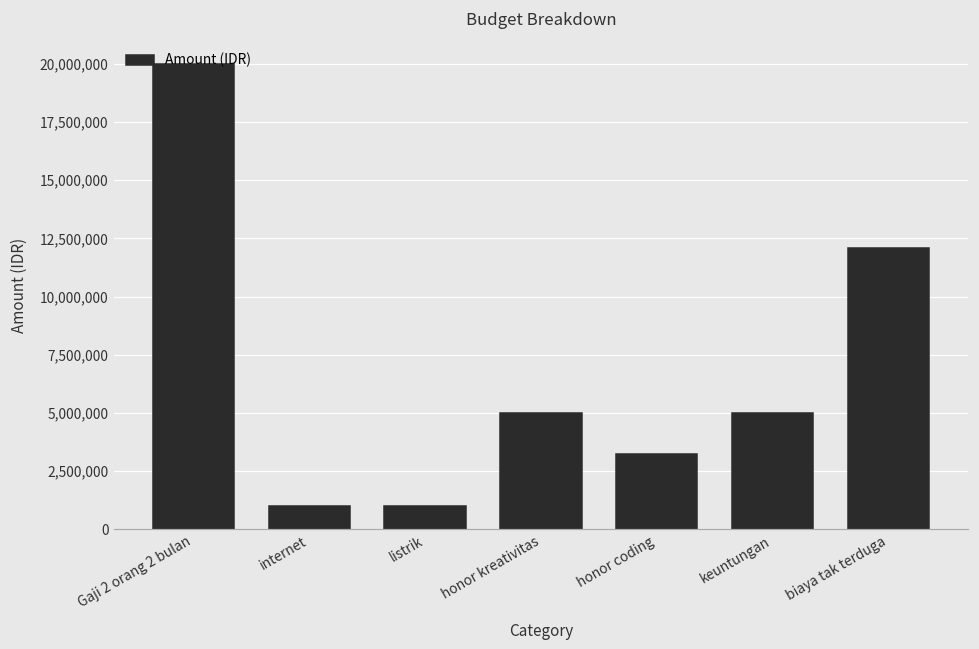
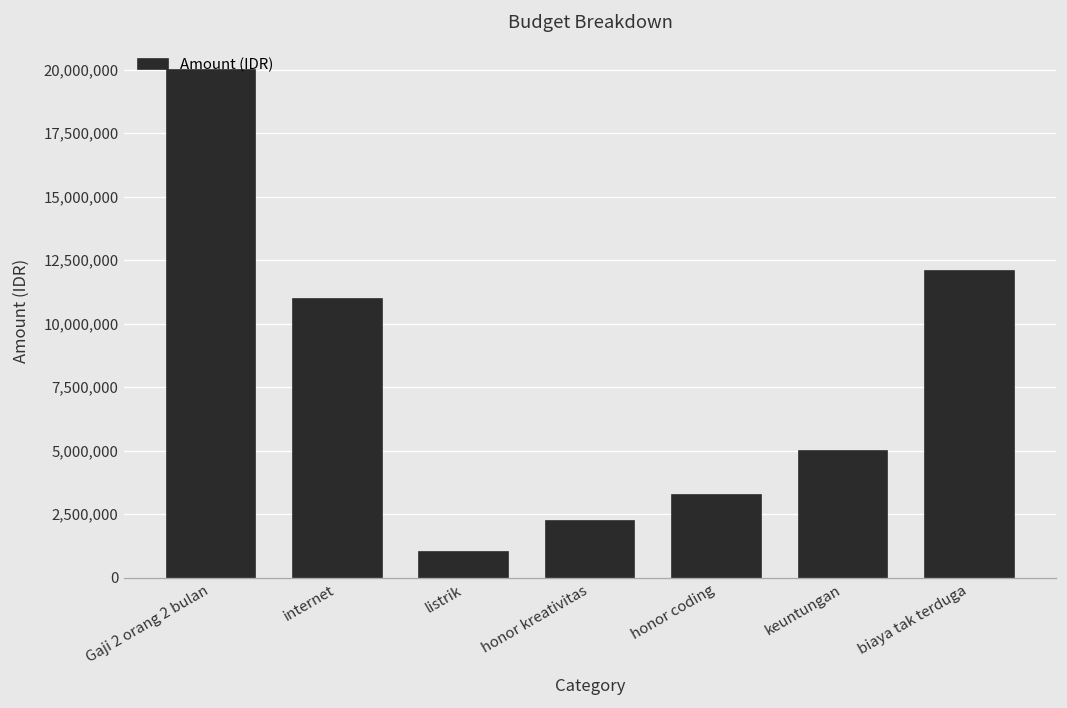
internet: 1,000,000 -> 11,000,000
honor kreativitas: 5,000,000 -> 2,200,000
